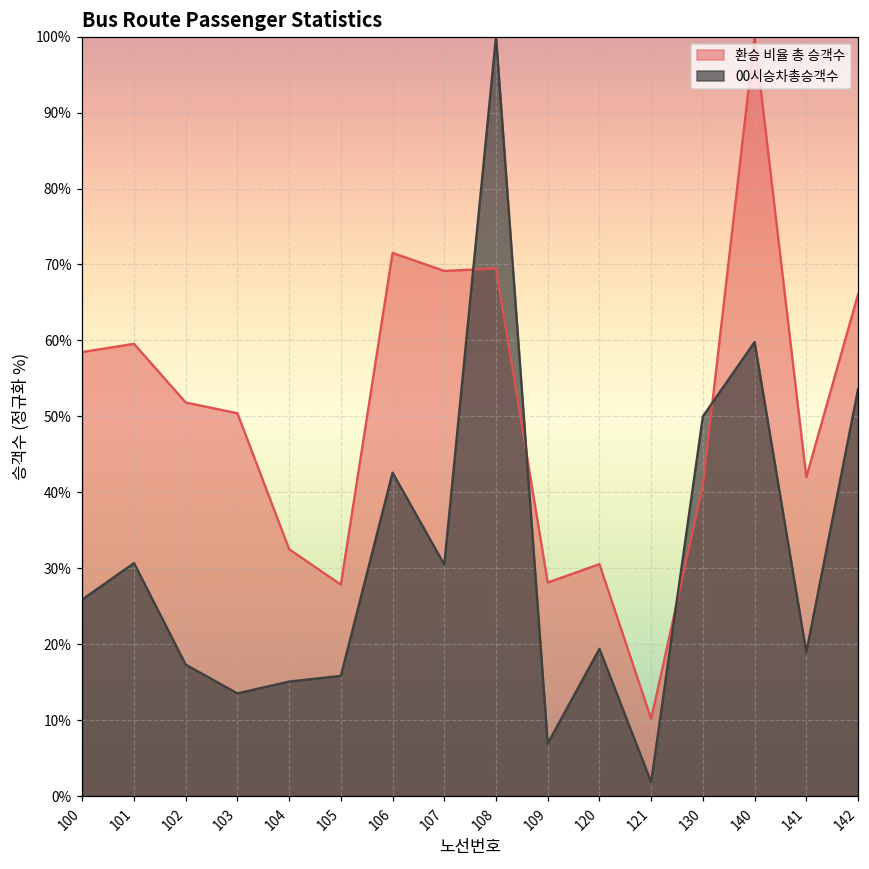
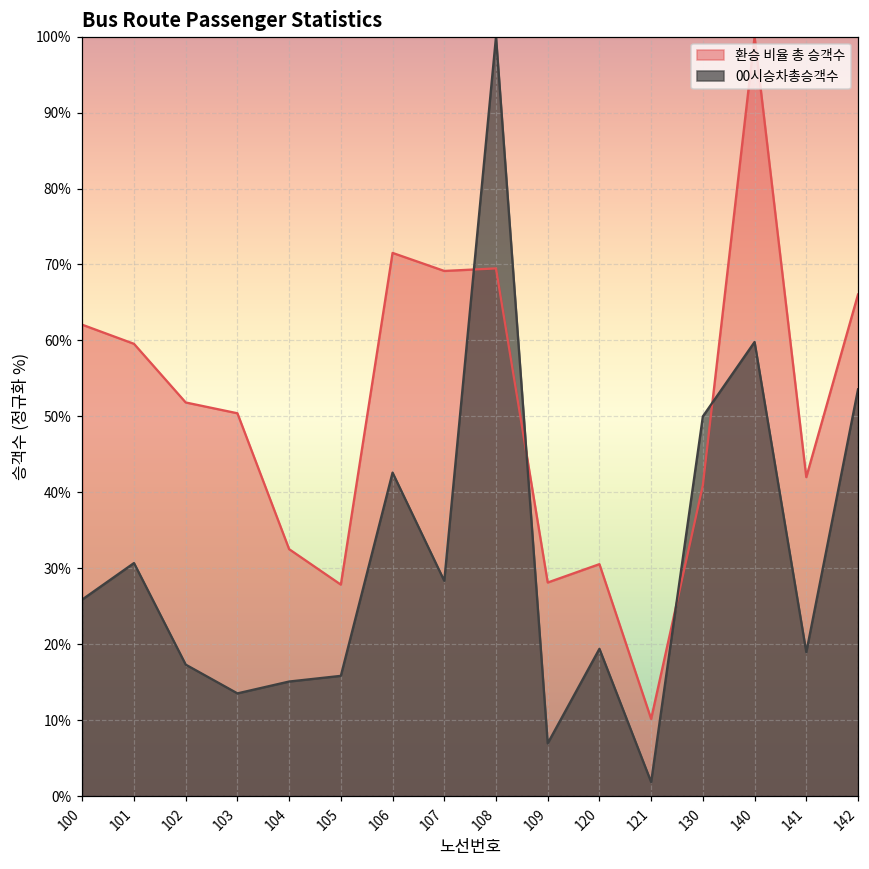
환승 비율 총 승객수, 100: 58% -> 62%
00시승차총승객수, 107: 30% -> 28%
